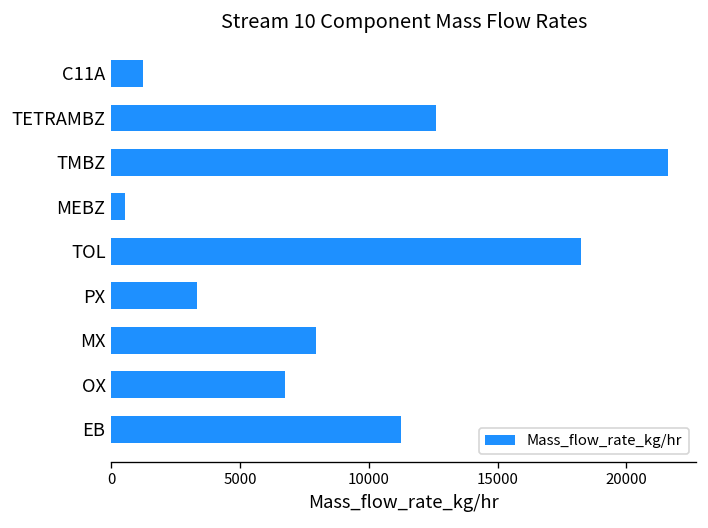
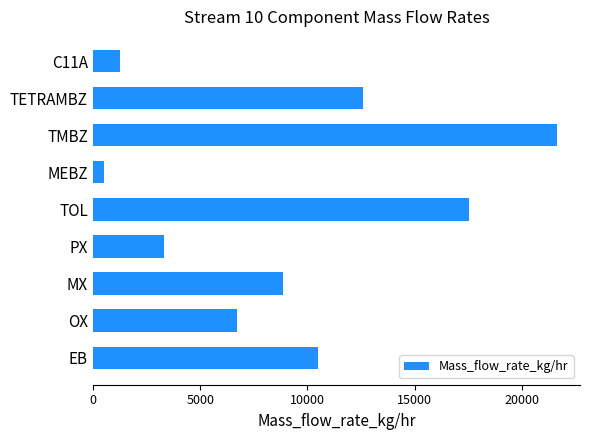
TOL: 18200 -> 17500
MX: 7900 -> 8900
EB: 11200 -> 10500
